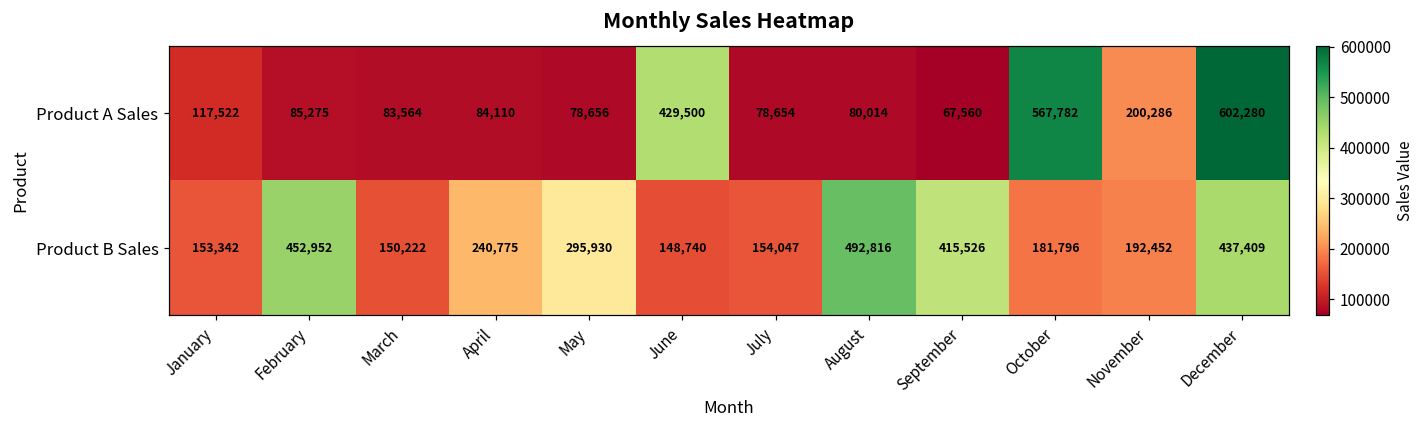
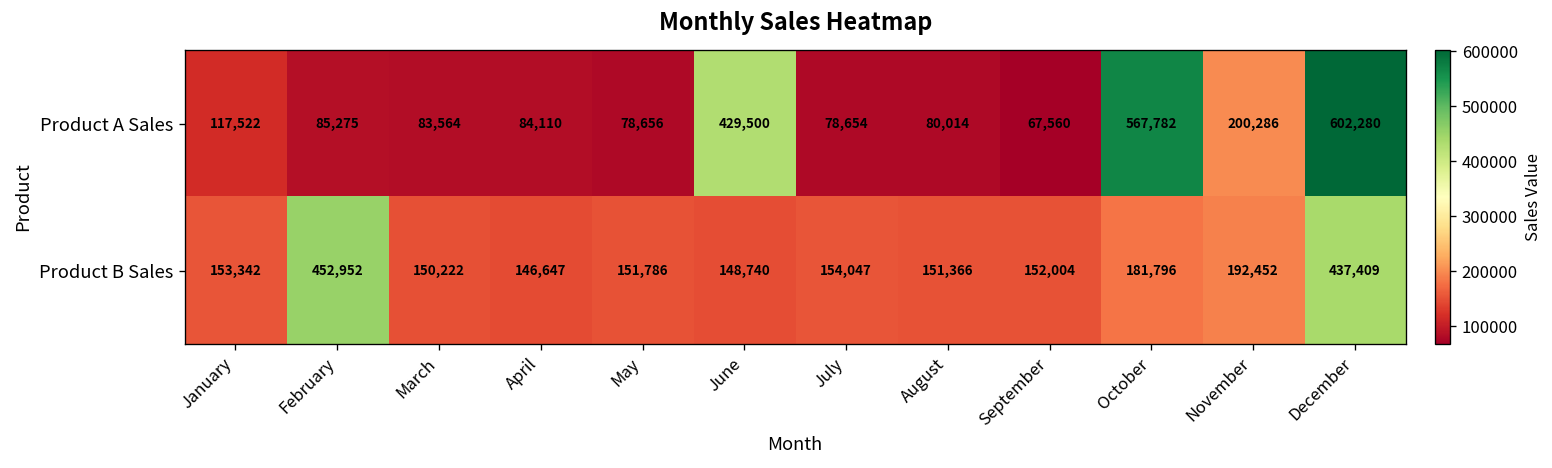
Product B Sales, April: 240,775 -> 146,647
Product B Sales, May: 295,930 -> 151,786
Product B Sales, August: 492,816 -> 151,366
Product B Sales, September: 415,526 -> 152,004
